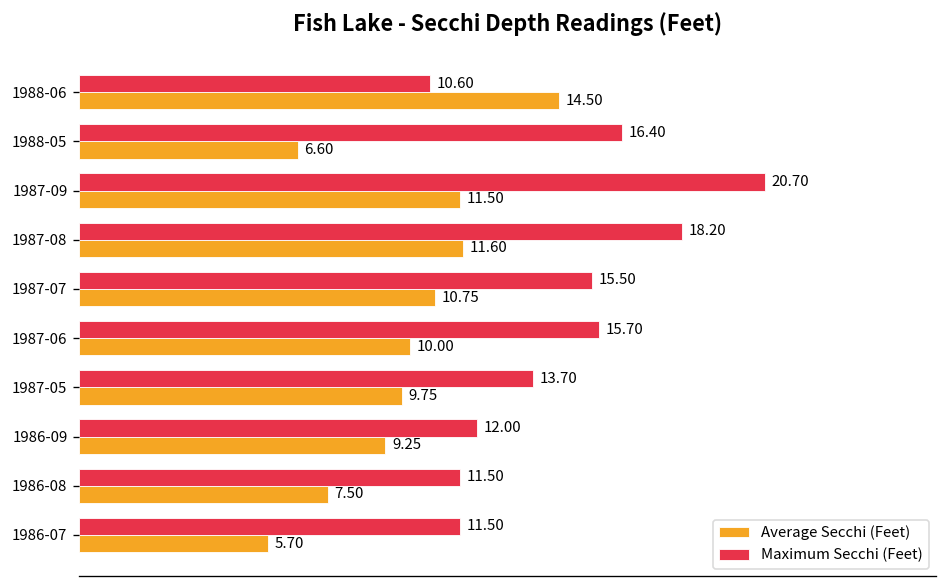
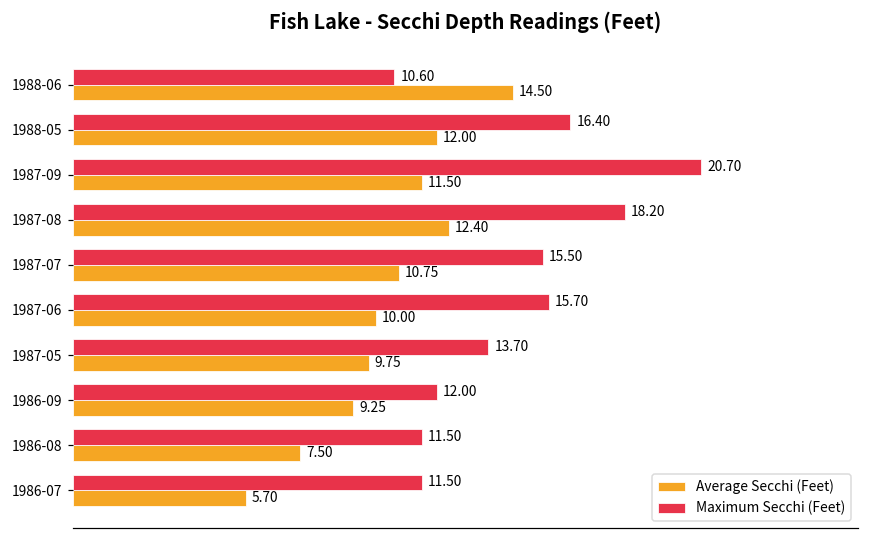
Average Secchi (Feet), 1988-05: 6.60 -> 12.00
Average Secchi (Feet), 1987-08: 11.60 -> 12.40
